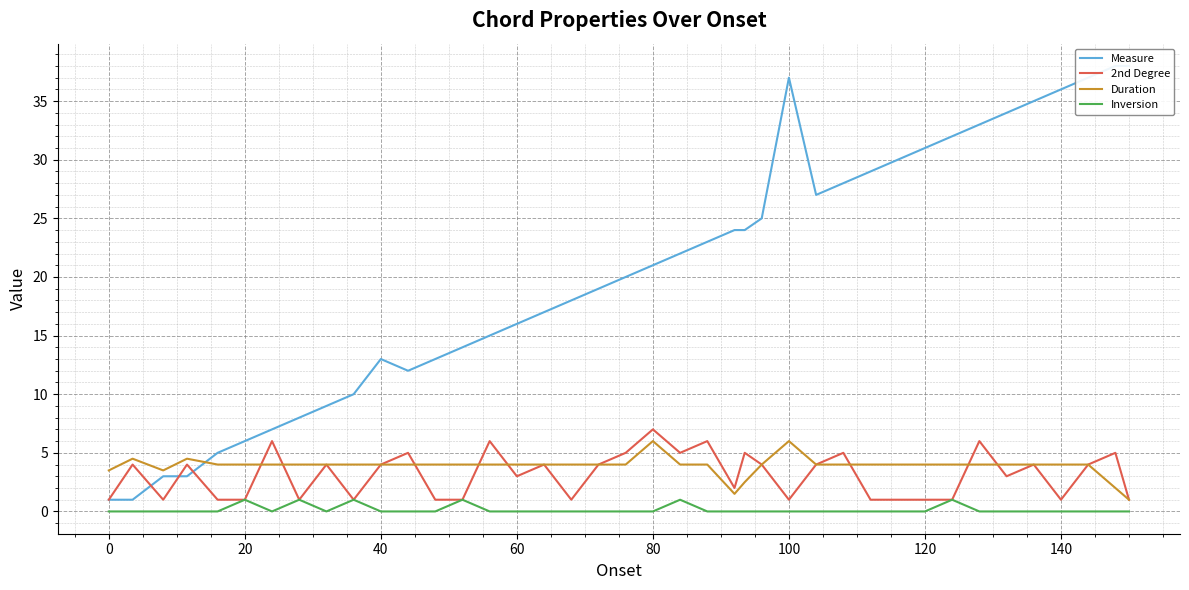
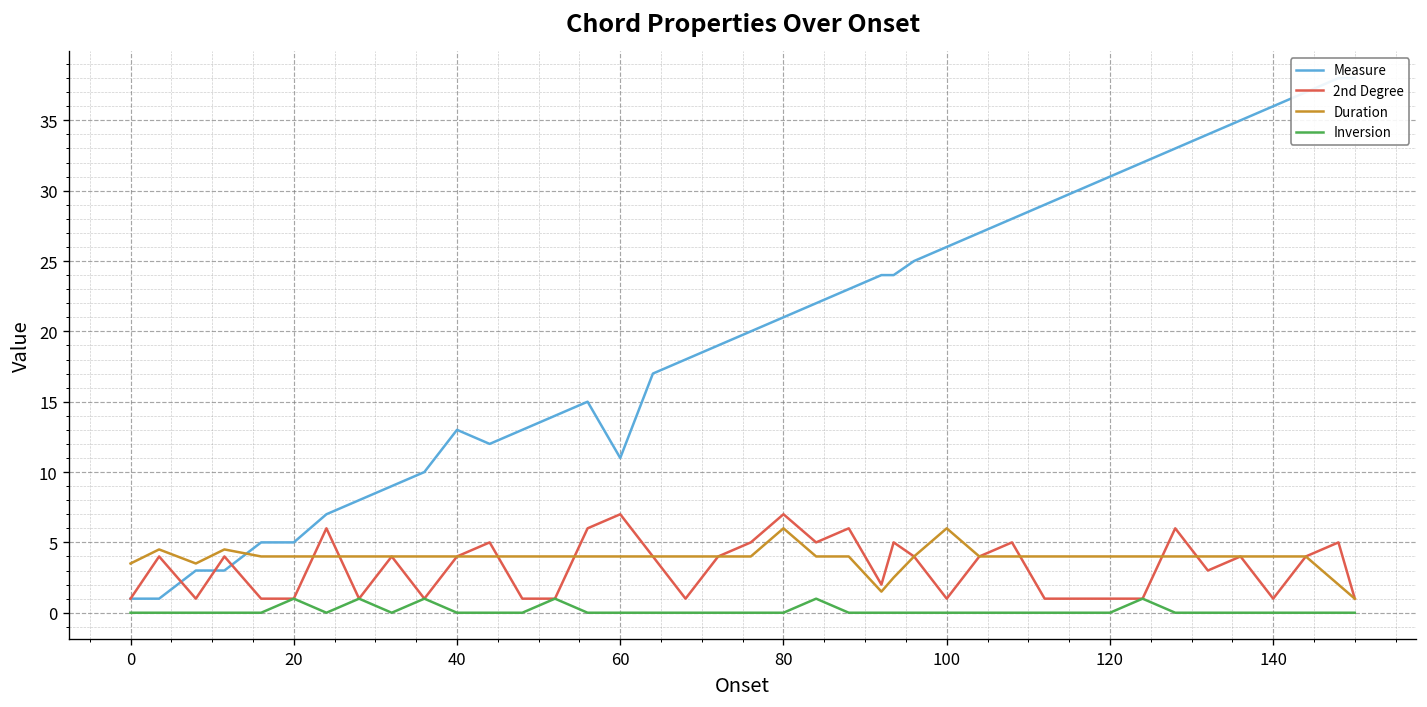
Measure, 20: 6 -> 5
Measure, 60: 16 -> 11
2nd Degree, 60: 3 -> 7
Measure, 100: 37 -> 26
